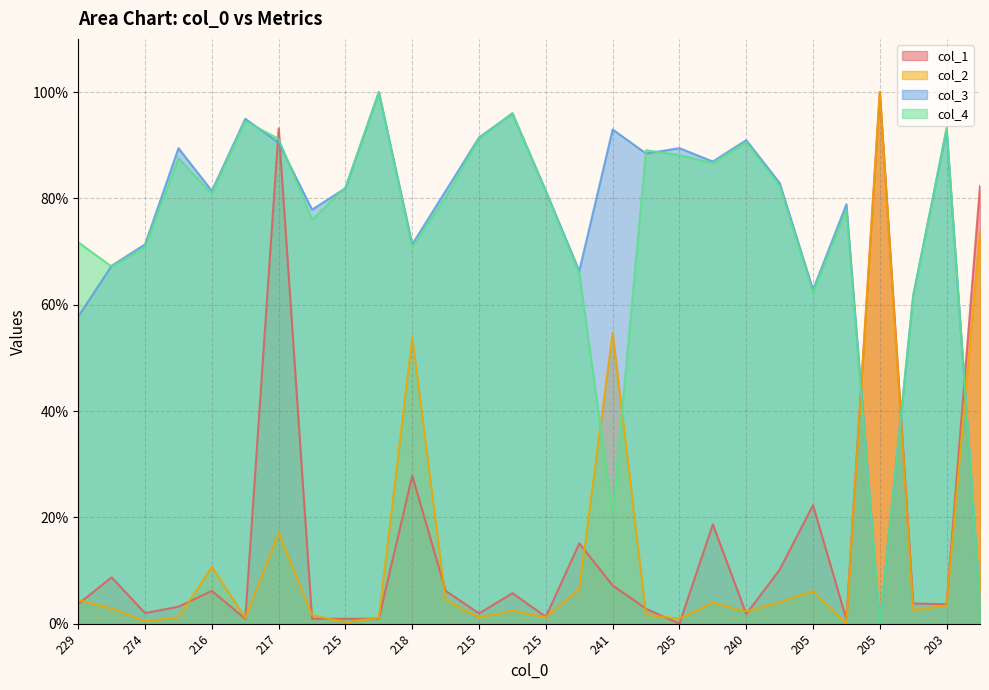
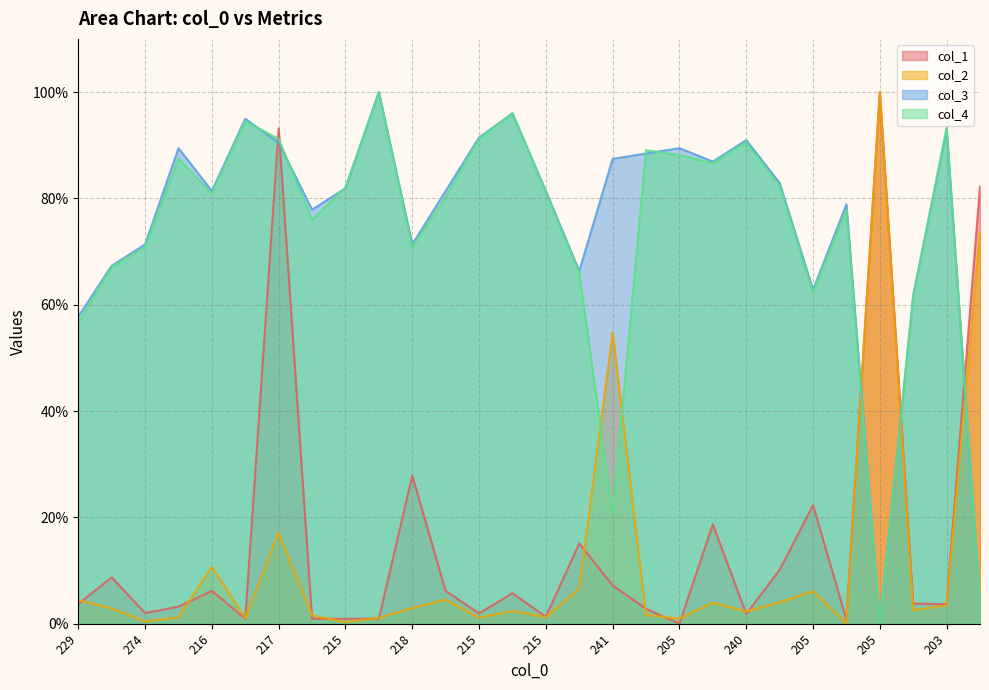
col_4, 229: 72% -> 57%
col_2, 218: 54% -> 3%
col_3, 241: 93% -> 87%
